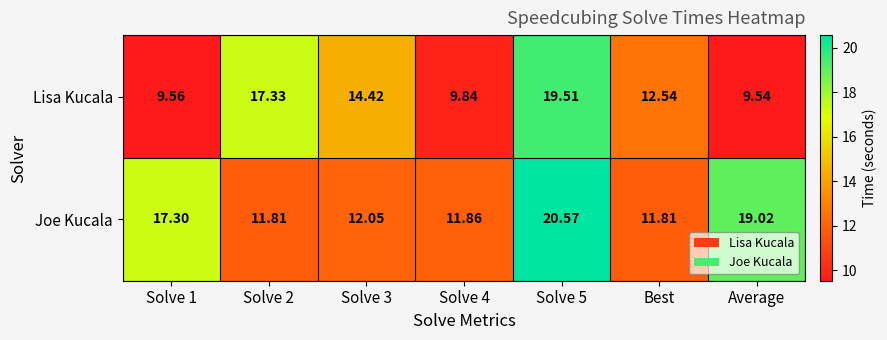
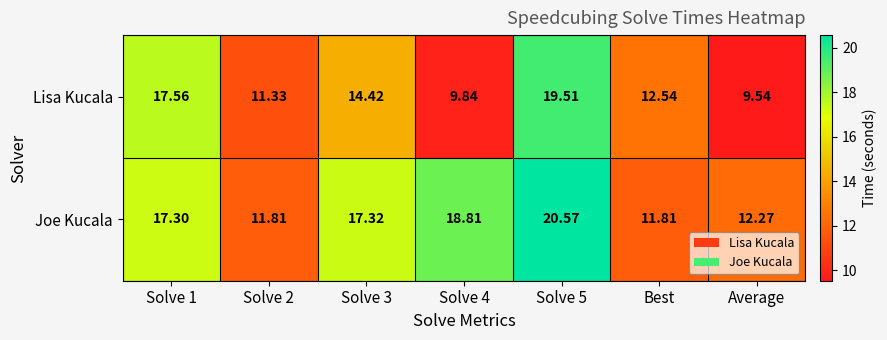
Lisa Kucala, Solve 1: 9.56 -> 17.56
Lisa Kucala, Solve 2: 17.33 -> 11.33
Joe Kucala, Solve 3: 12.05 -> 17.32
Joe Kucala, Solve 4: 11.86 -> 18.81
Joe Kucala, Average: 19.02 -> 12.27
